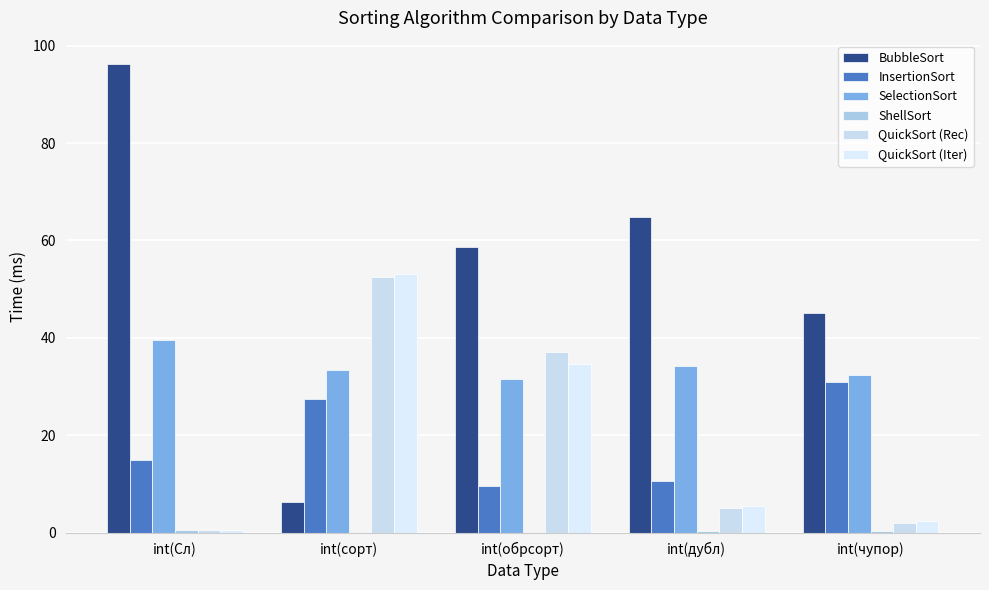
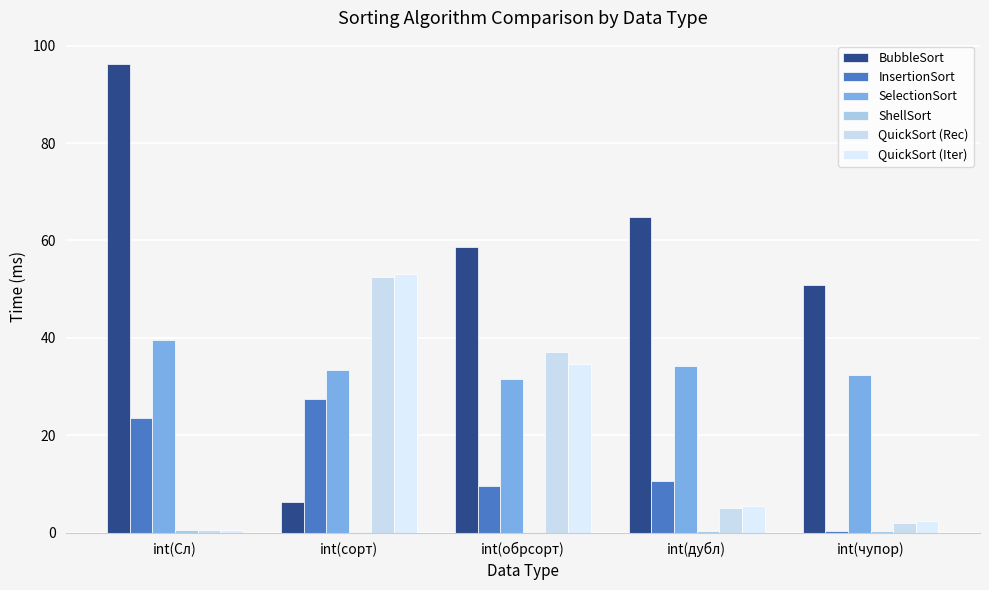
InsertionSort, int(Сл): 15 -> 23
BubbleSort, int(чупор): 45 -> 51
InsertionSort, int(чупор): 31 -> 0
